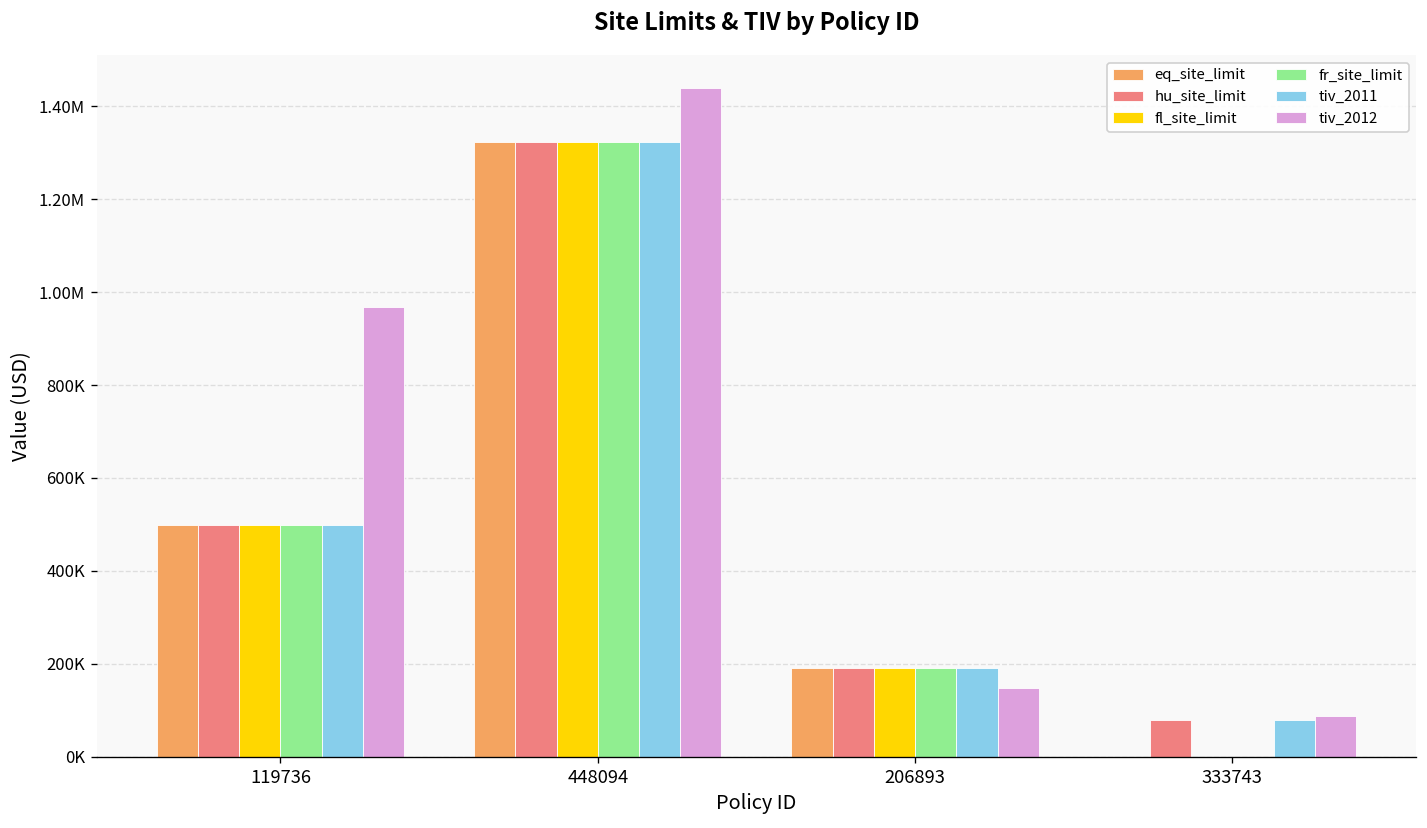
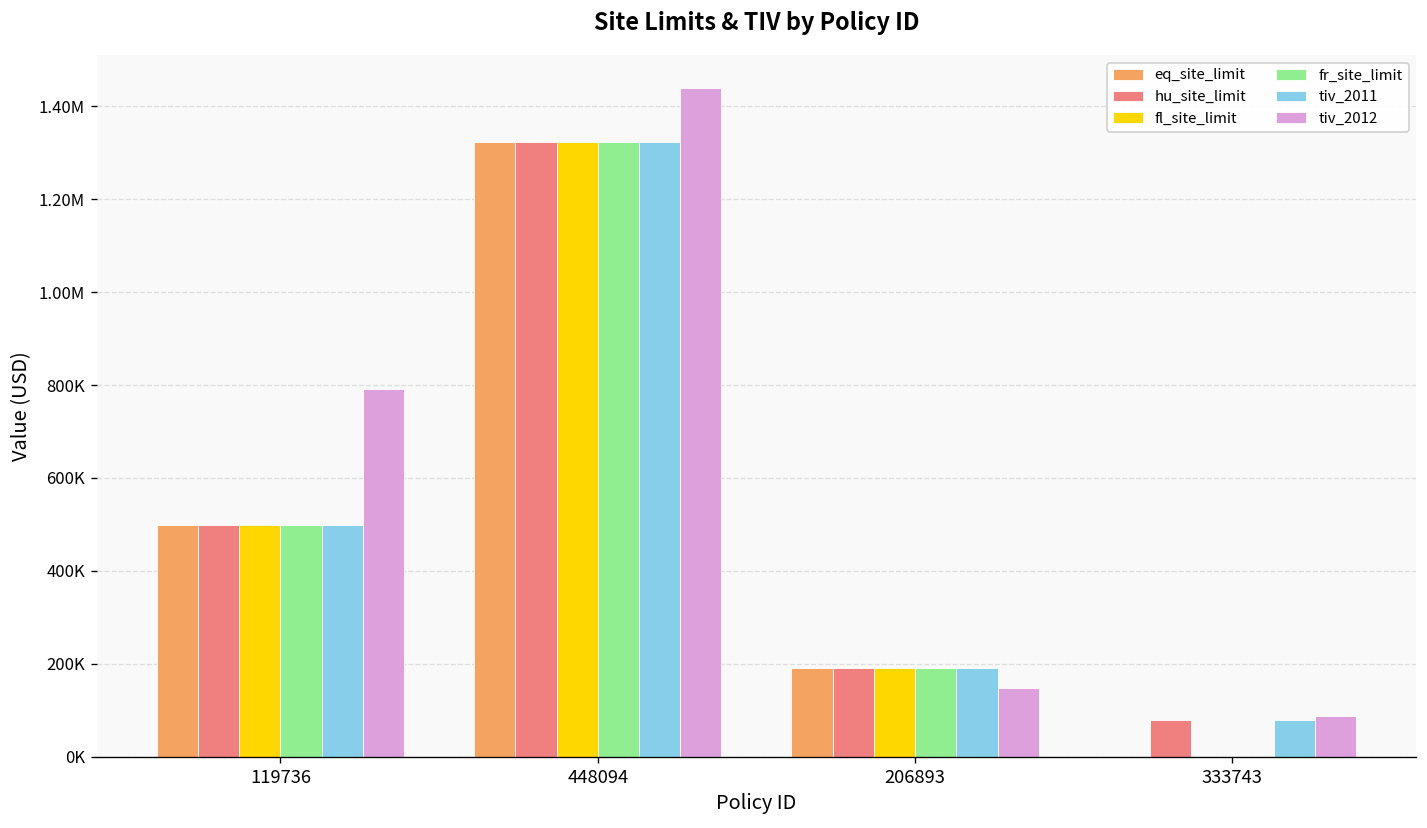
tiv_2012, 119736: 970000 -> 790000
